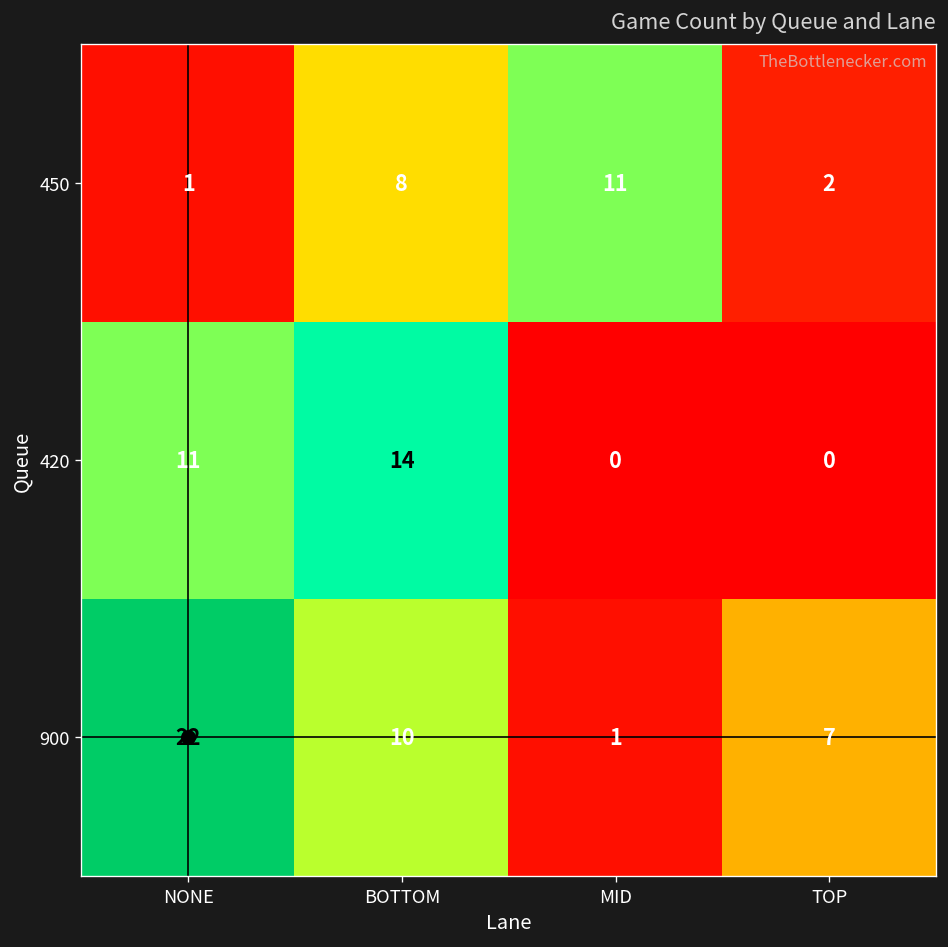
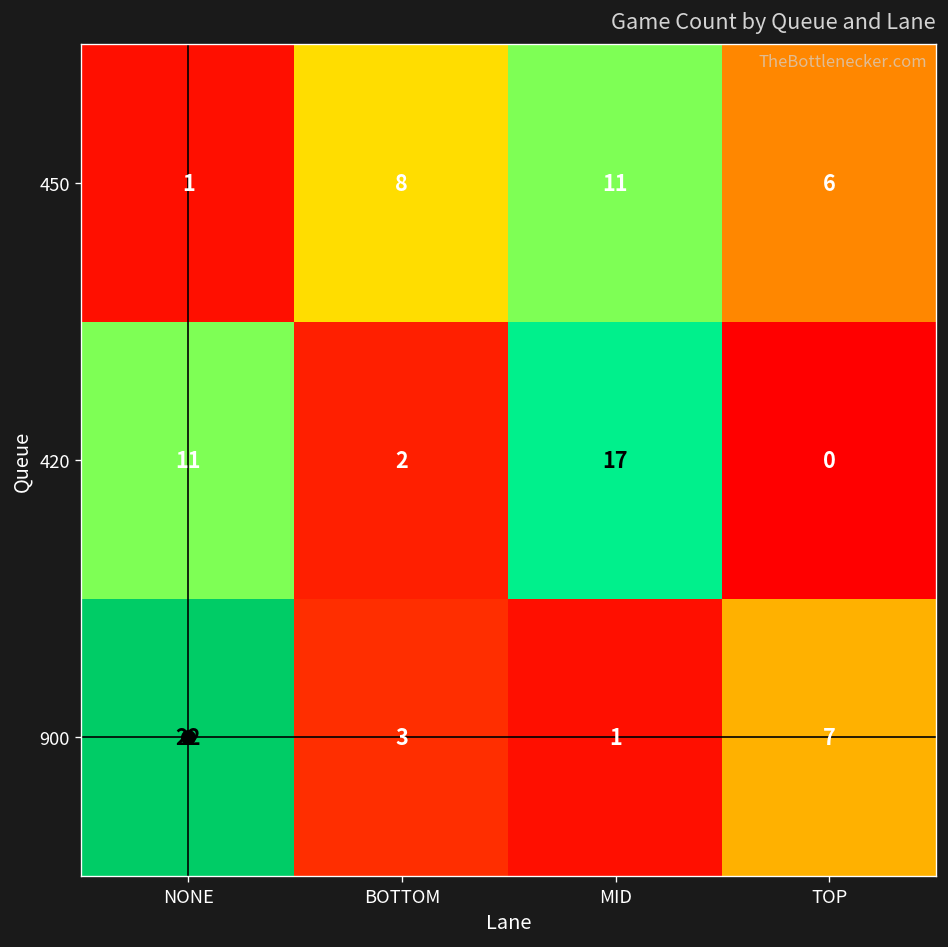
450, TOP: 2 -> 6
420, BOTTOM: 14 -> 2
420, MID: 0 -> 17
900, BOTTOM: 10 -> 3
